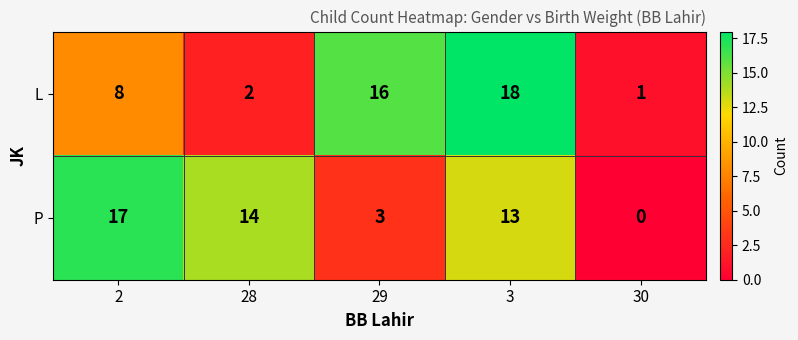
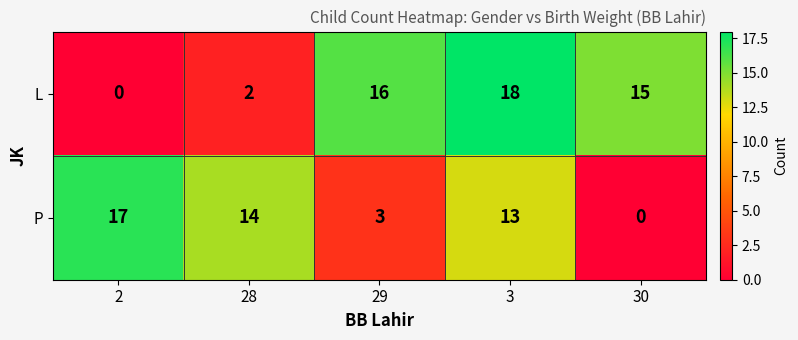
L, 2: 8 -> 0
L, 30: 1 -> 15
